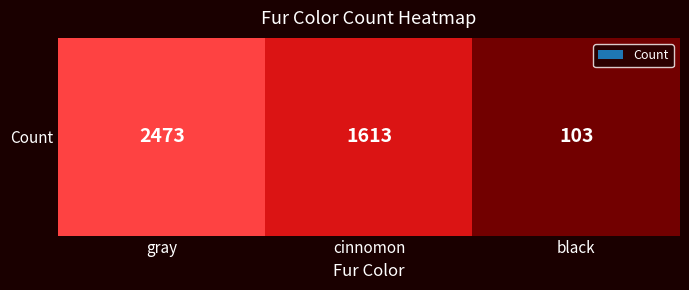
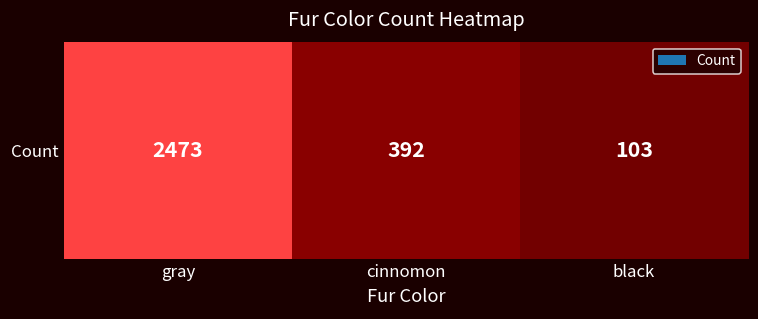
Count, cinnomon: 1613 -> 392
